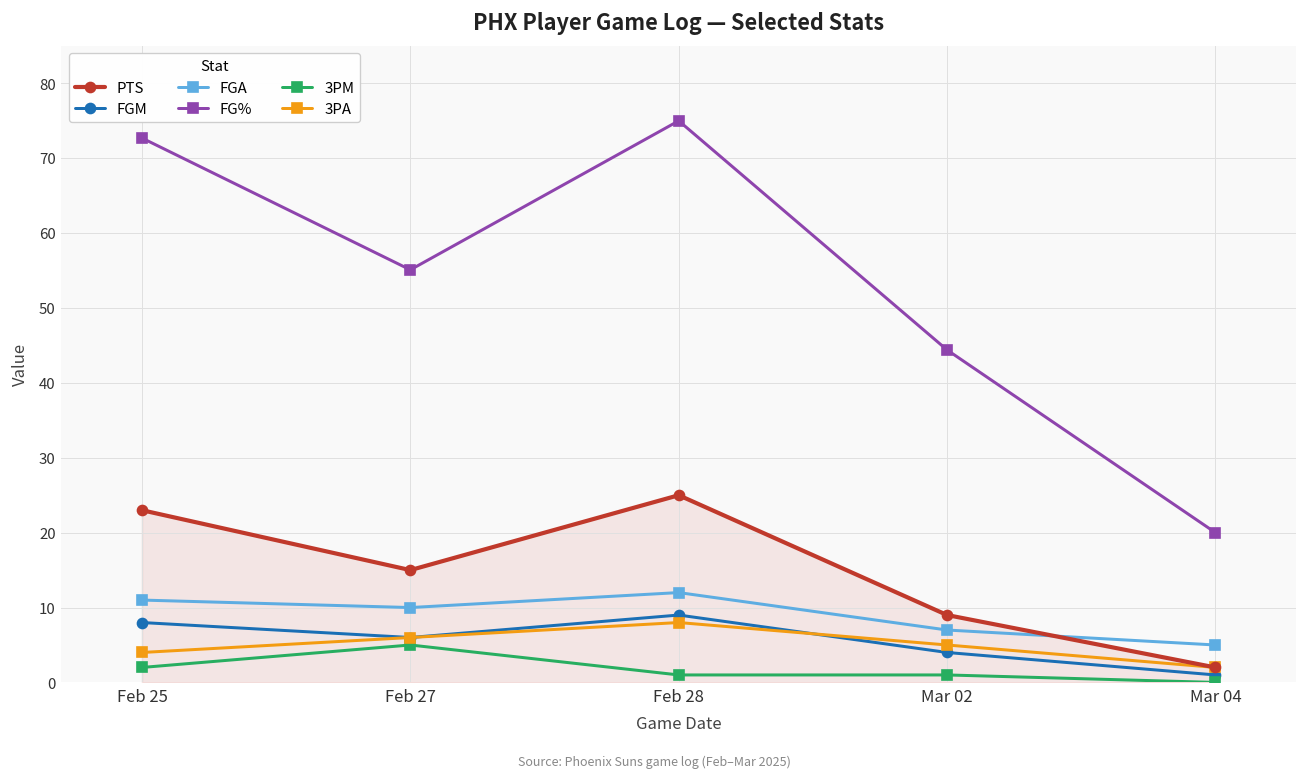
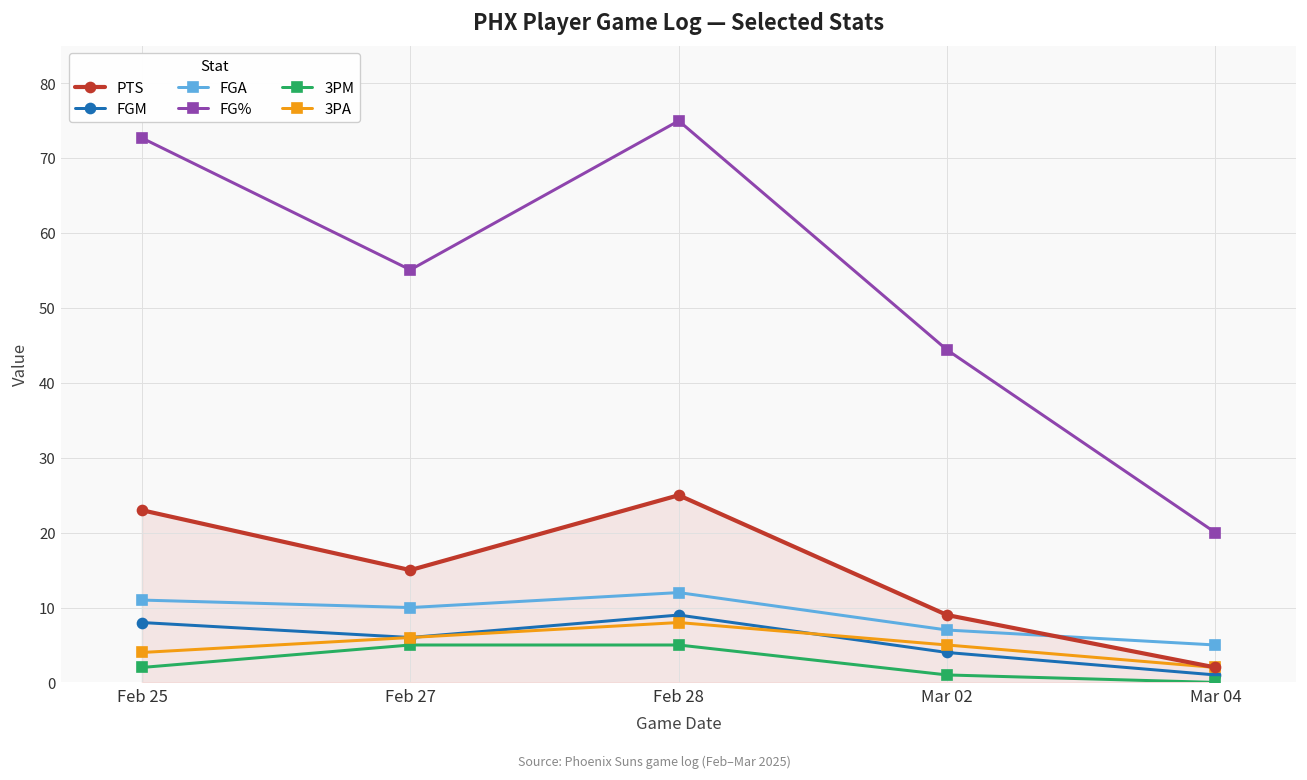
3PM, Feb 28: 1 -> 5
